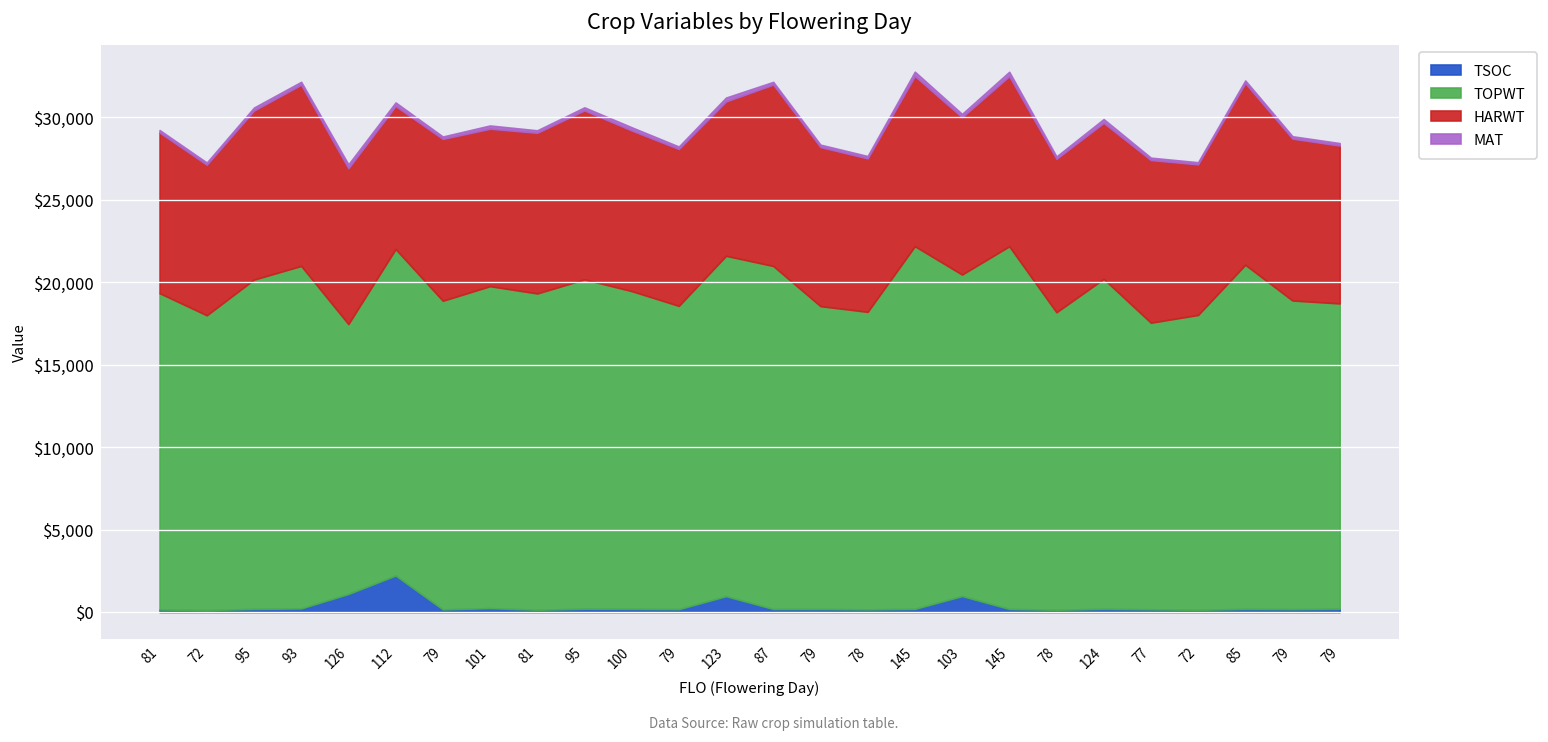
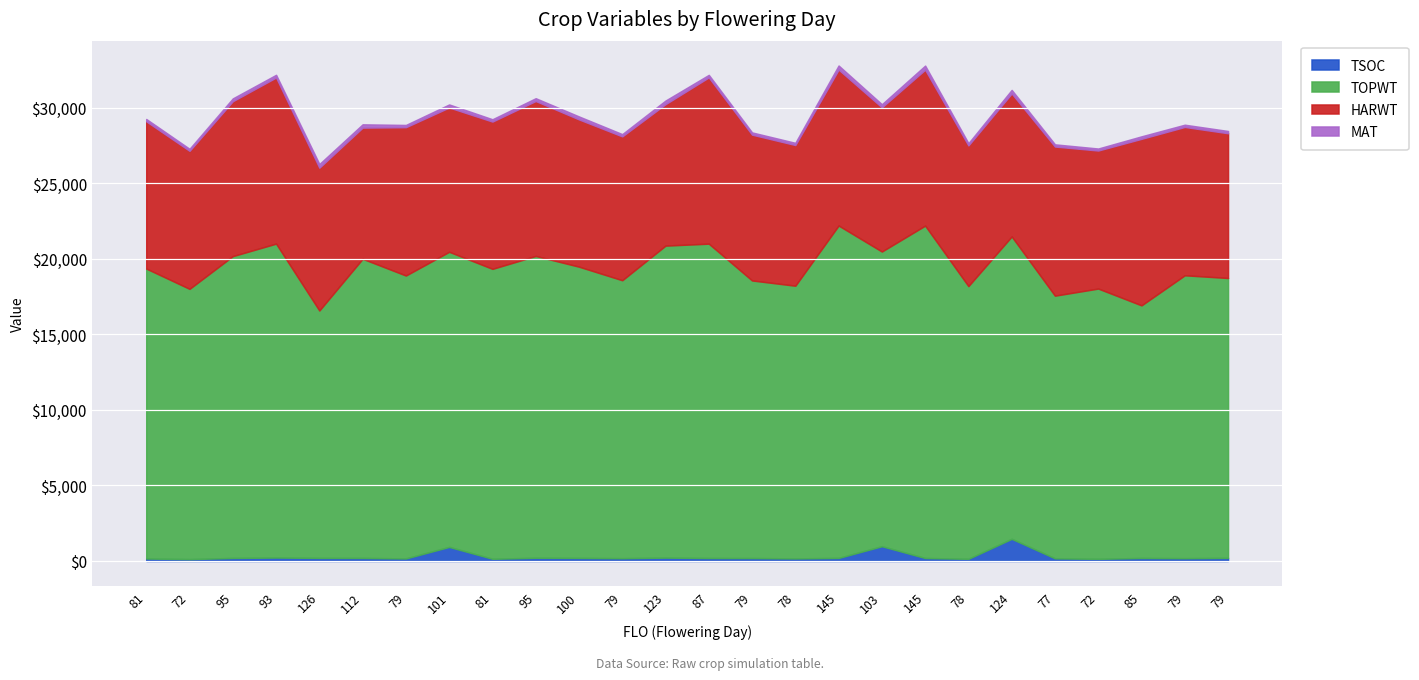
TSOC, 126: $1,100 -> $200
TSOC, 112: $2,200 -> $200
TSOC, 101: $200 -> $900
TSOC, 123: $1,000 -> $200
TSOC, 124: $200 -> $1,500
TOPWT, 85: $20,900 -> $16,700
